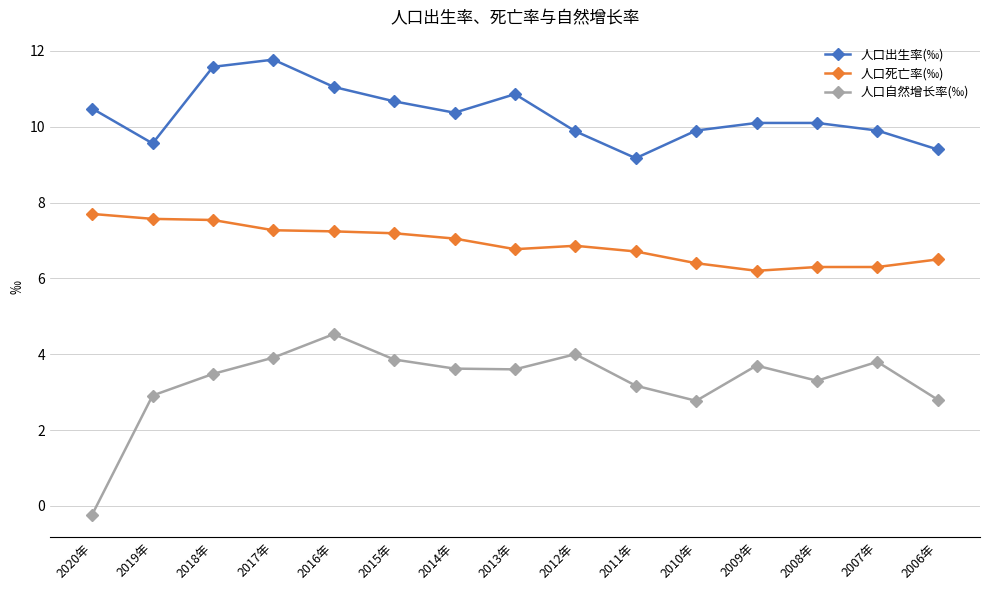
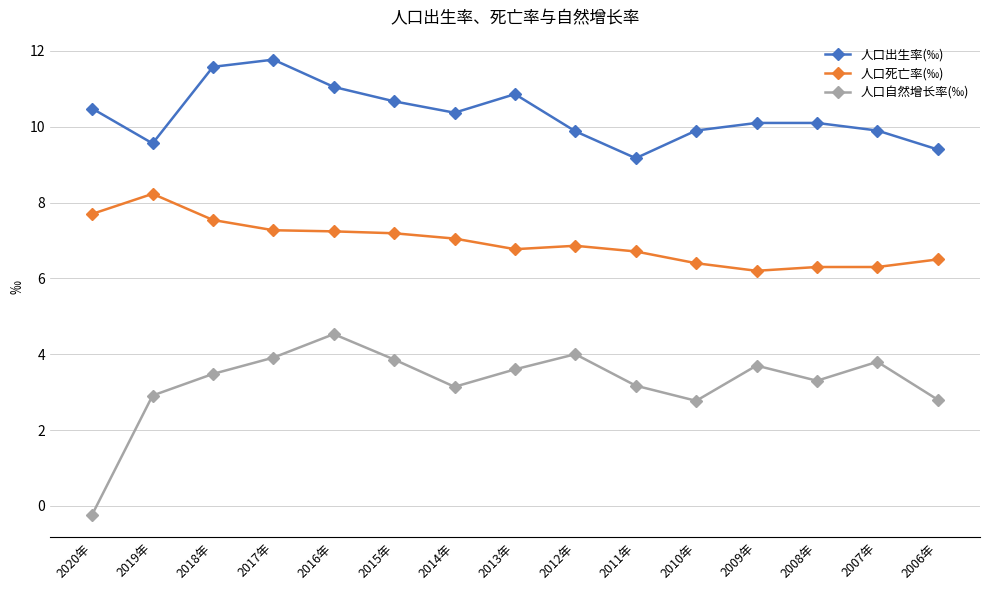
人口死亡率(‰), 2019年: 7.6 -> 8.2
人口自然增长率(‰), 2014年: 3.6 -> 3.1
